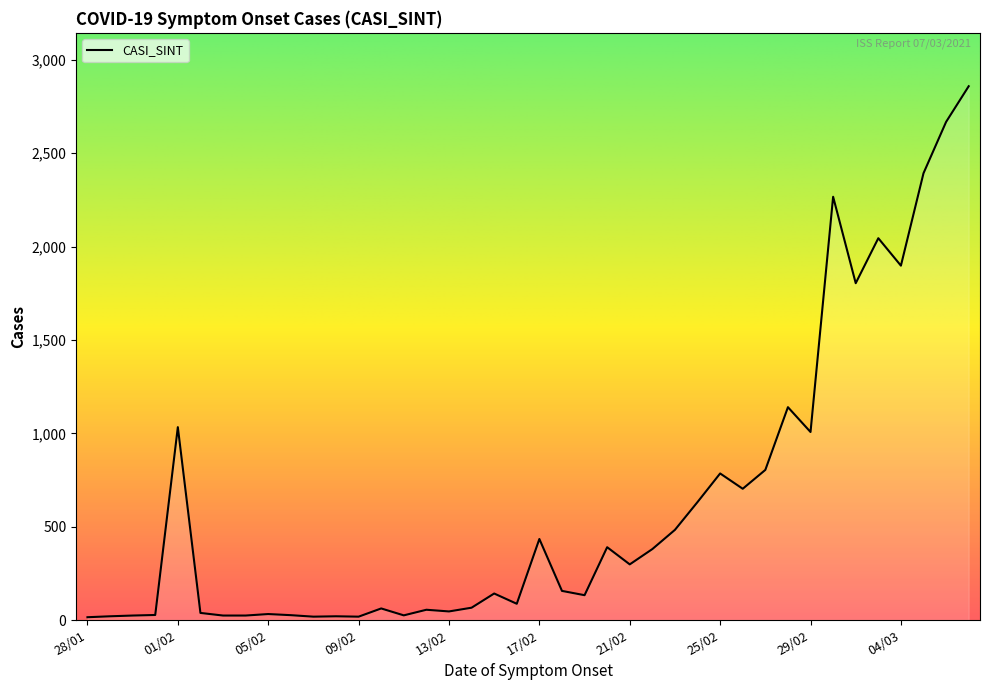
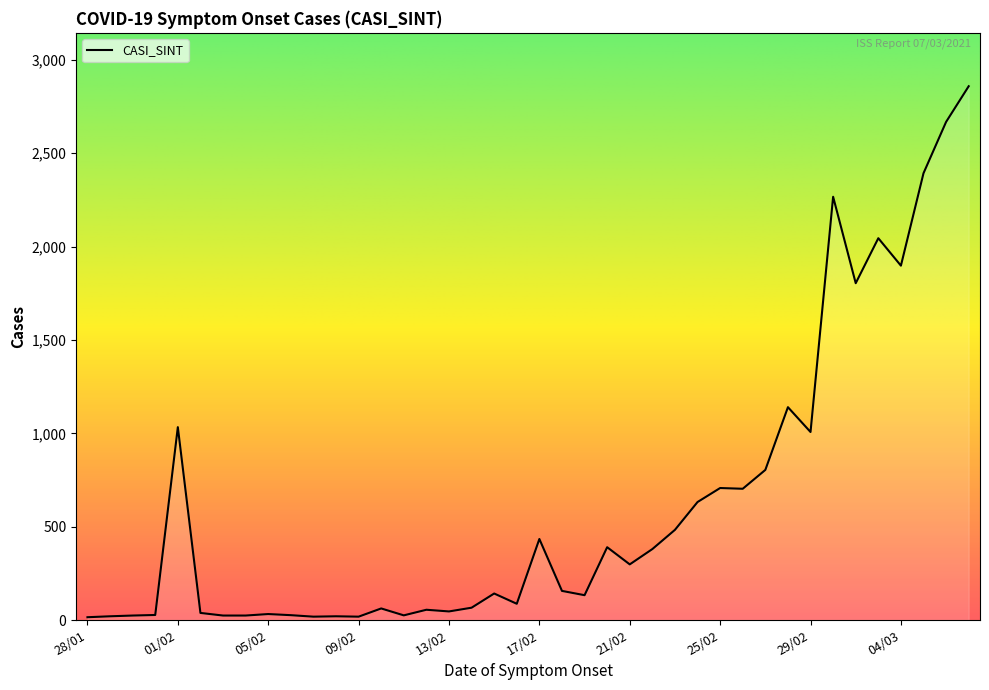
25/02: 790 -> 710
